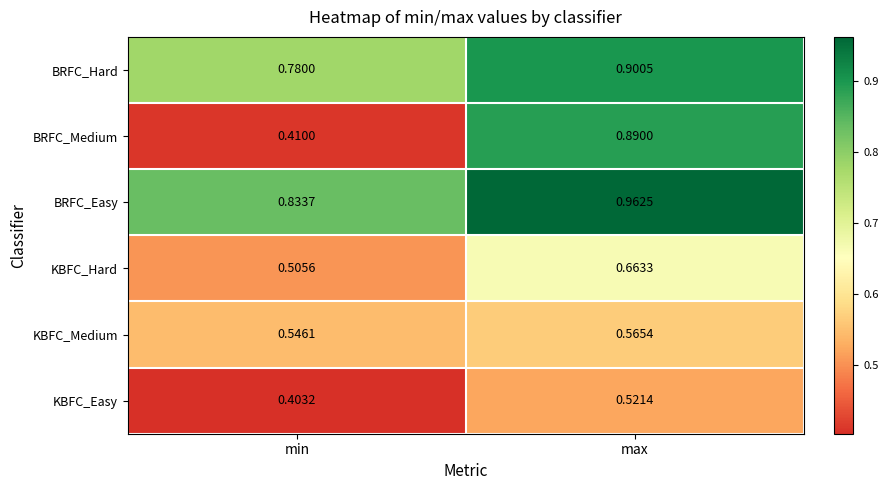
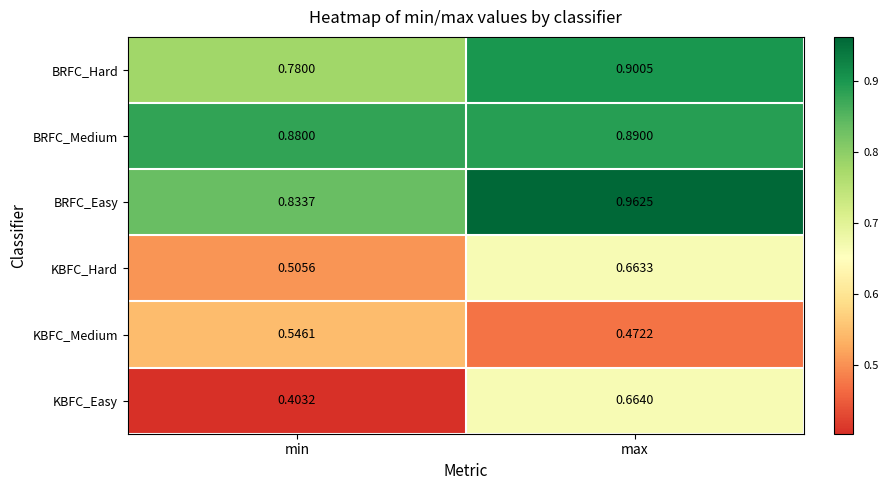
BRFC_Medium, min: 0.4100 -> 0.8800
KBFC_Medium, max: 0.5654 -> 0.4722
KBFC_Easy, max: 0.5214 -> 0.6640
